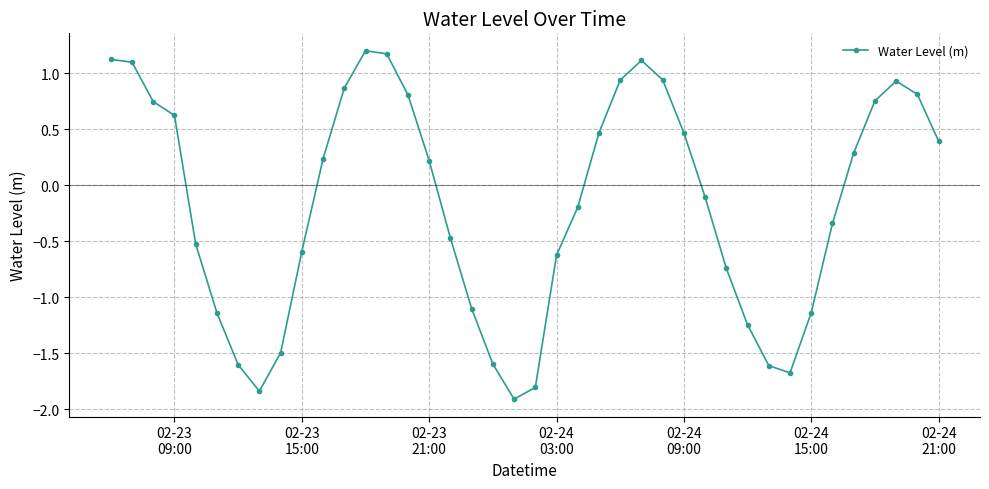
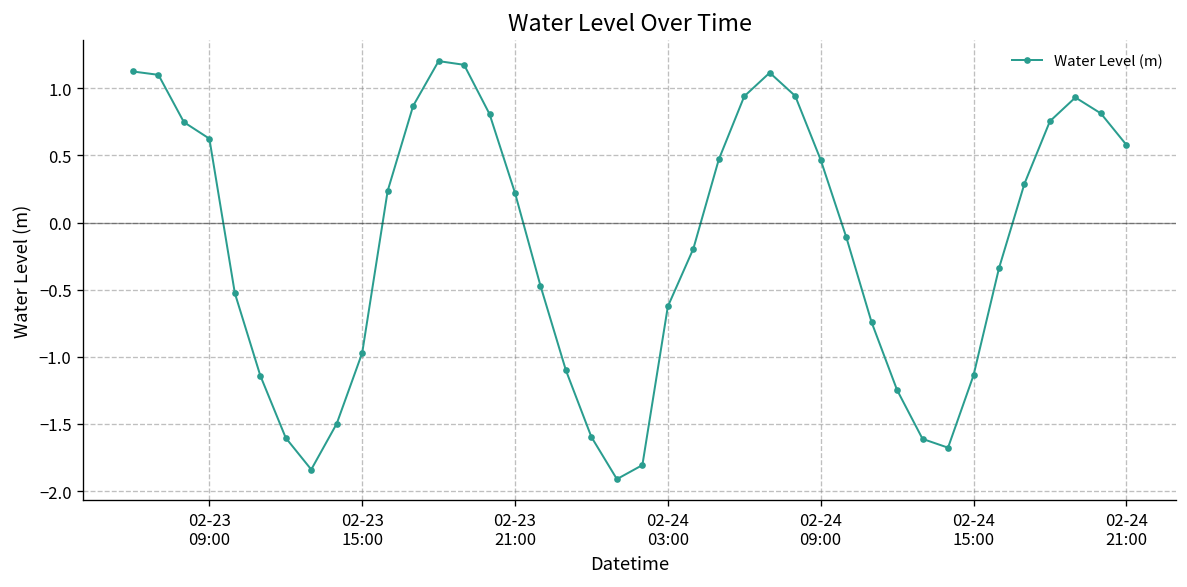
02-23 15:00: -0.59 -> -0.97
02-24 21:00: 0.39 -> 0.58
